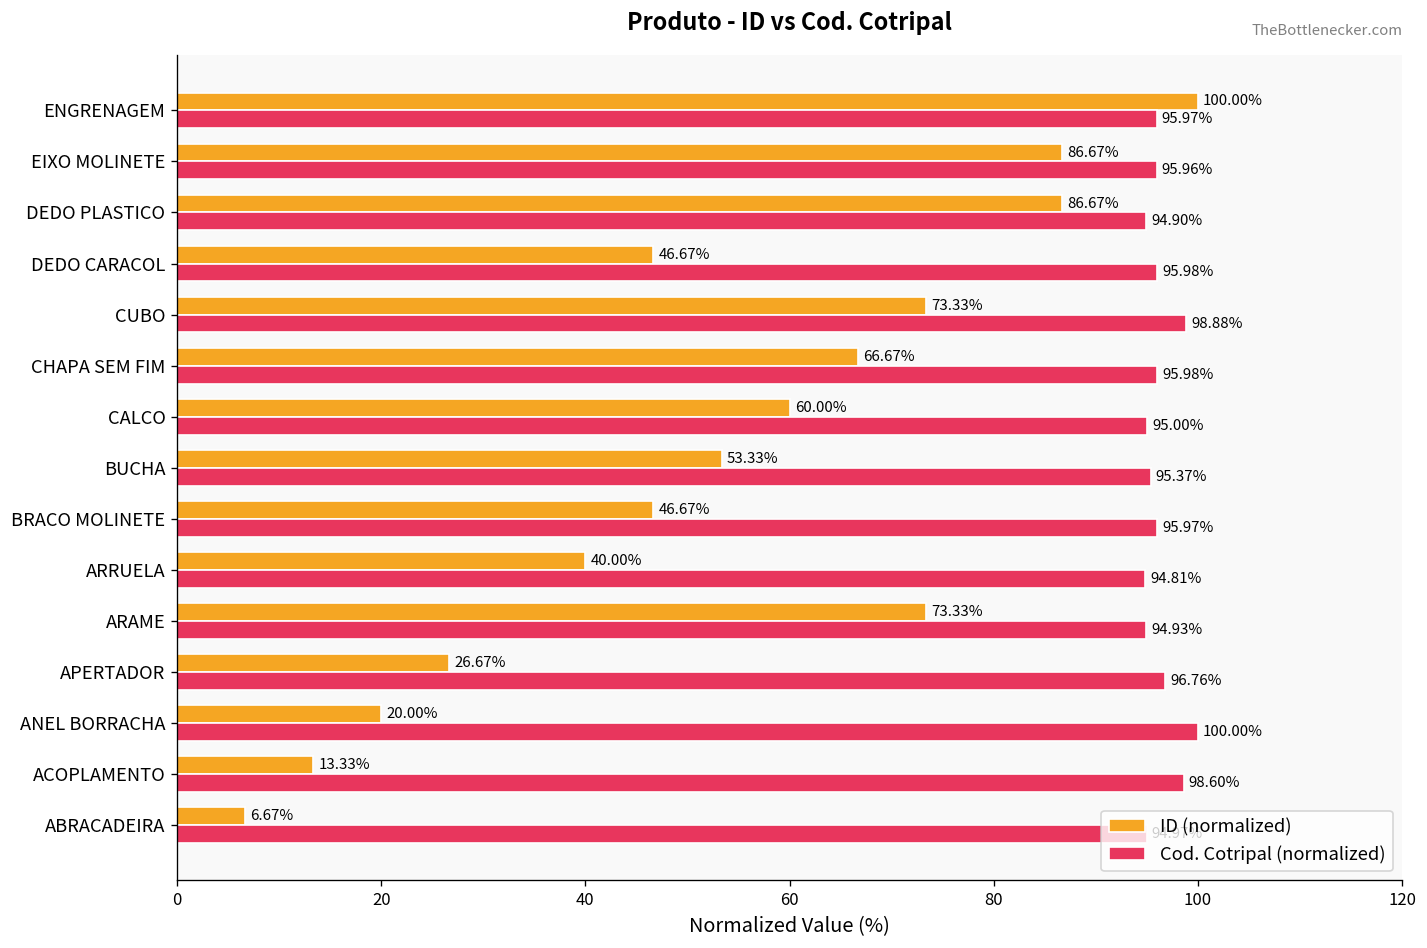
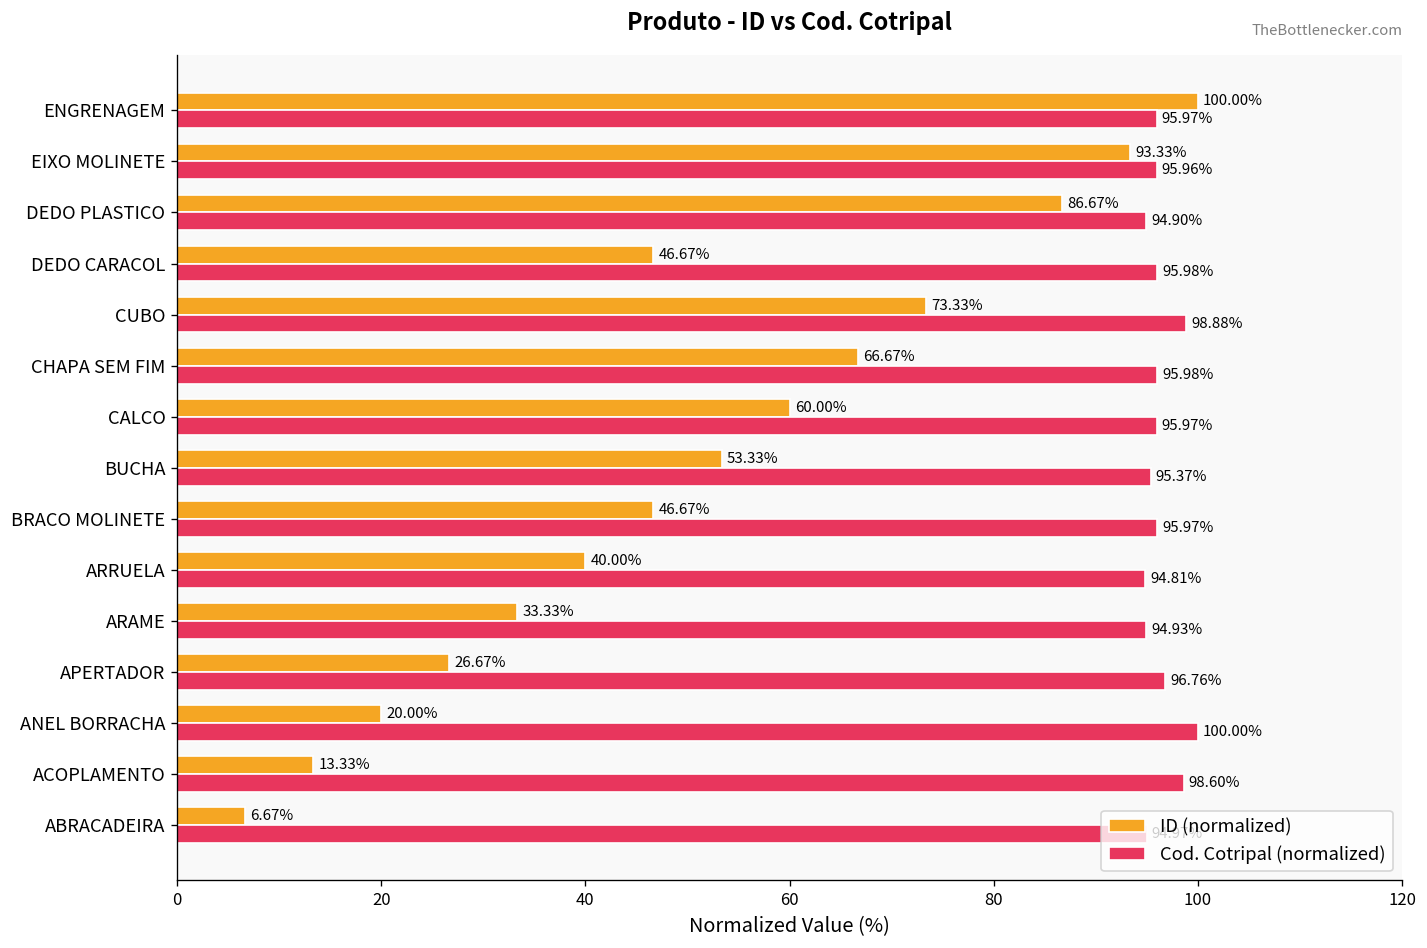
ID (normalized), EIXO MOLINETE: 86.67% -> 93.33%
Cod. Cotripal (normalized), CALCO: 95.00% -> 95.97%
ID (normalized), ARAME: 73.33% -> 33.33%
